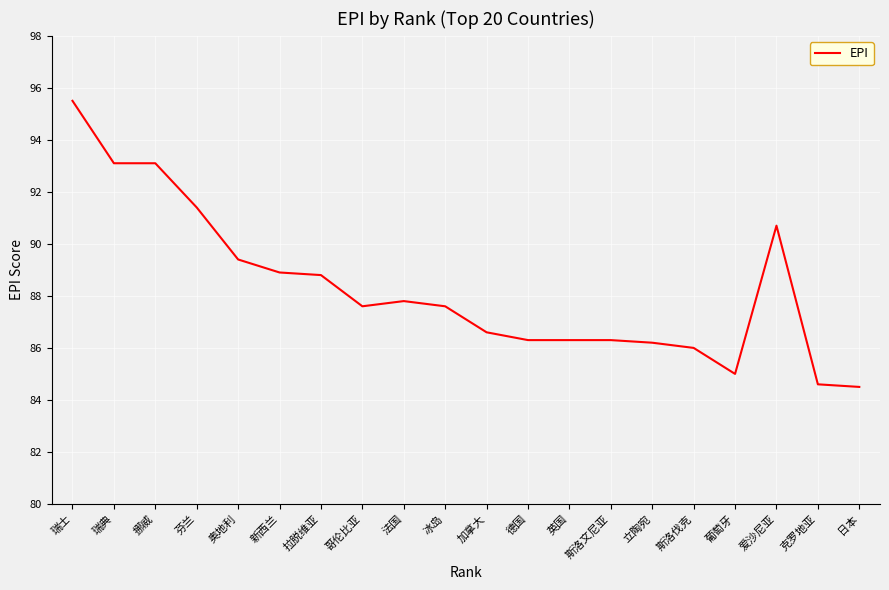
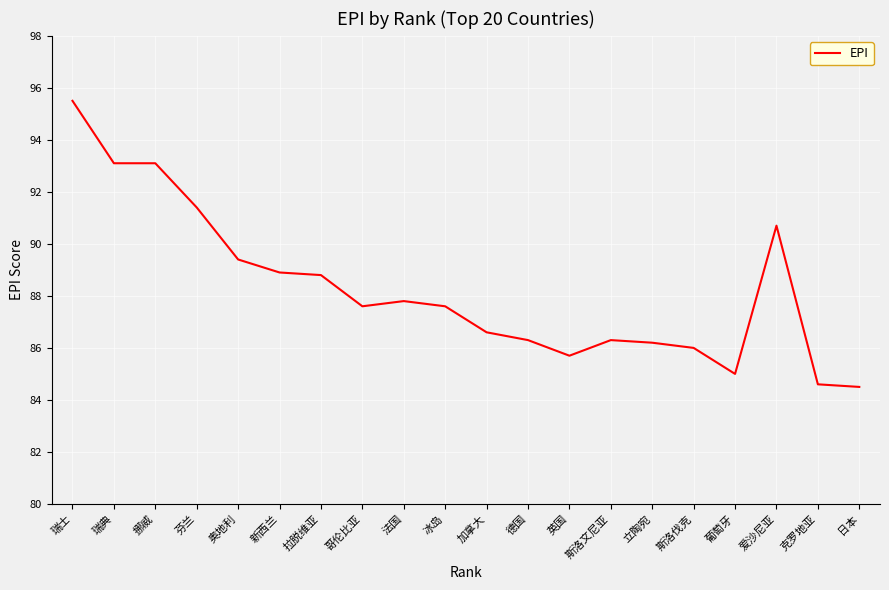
英国: 86.3 -> 85.7
